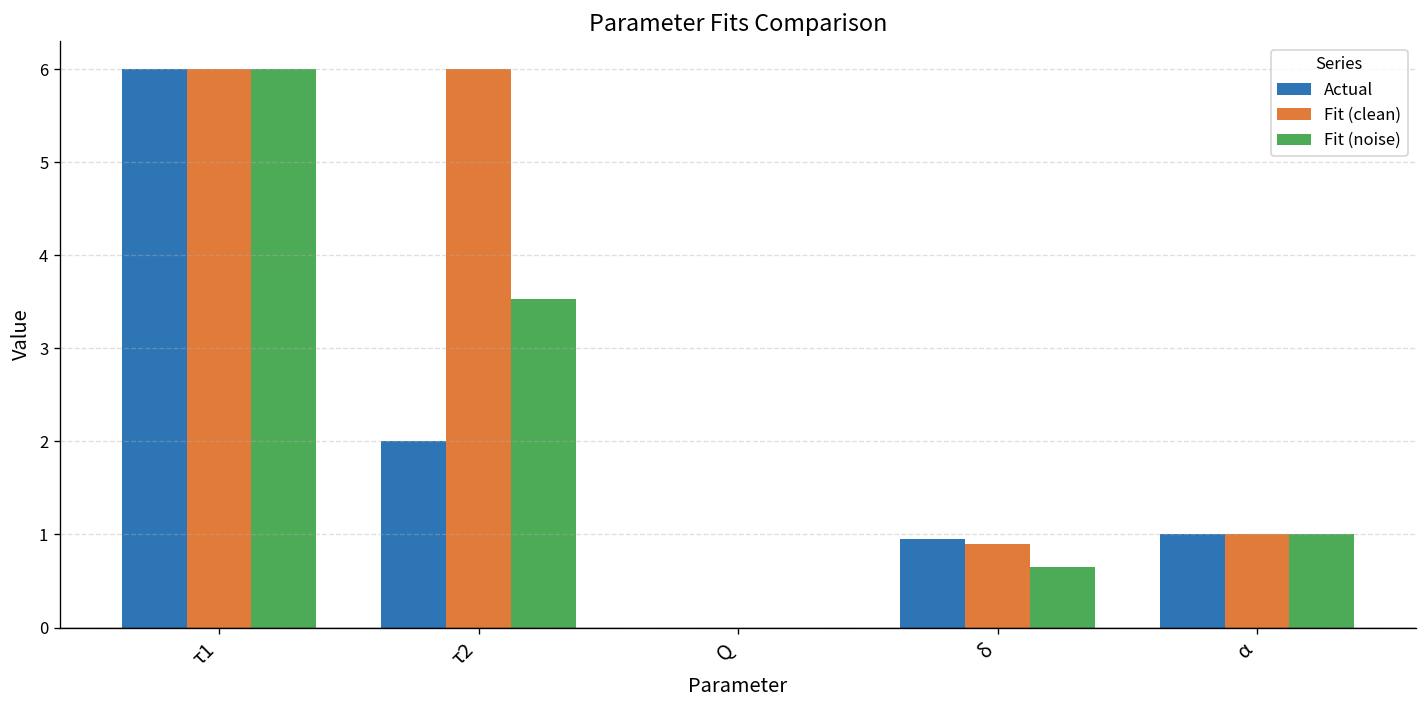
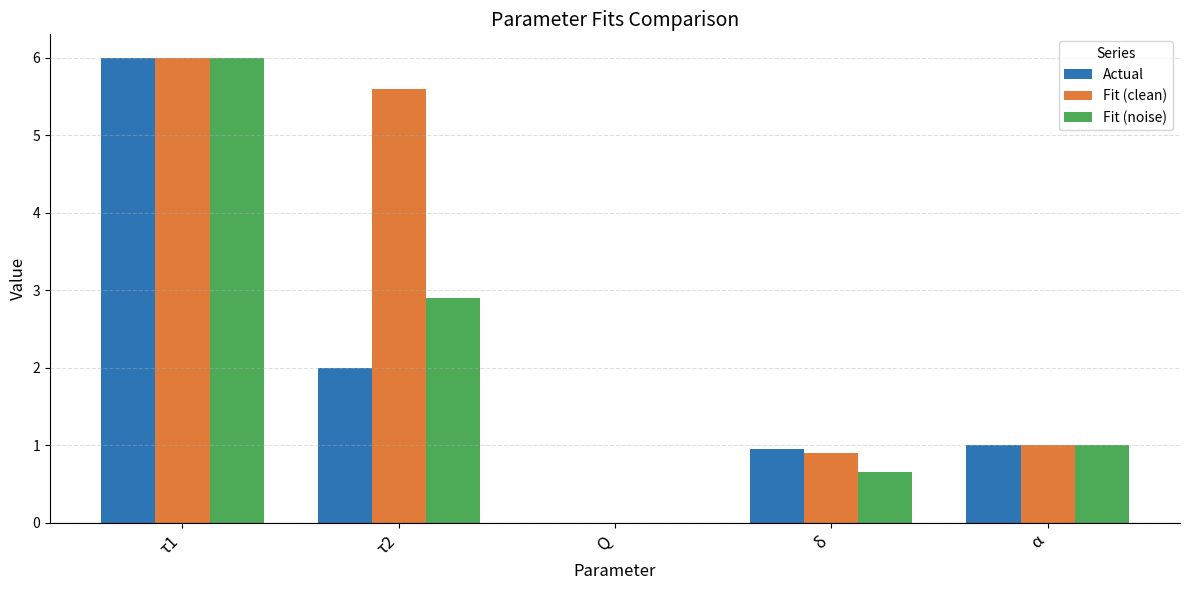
Fit (clean), τ2: 6.0 -> 5.6
Fit (noise), τ2: 3.5 -> 2.9
